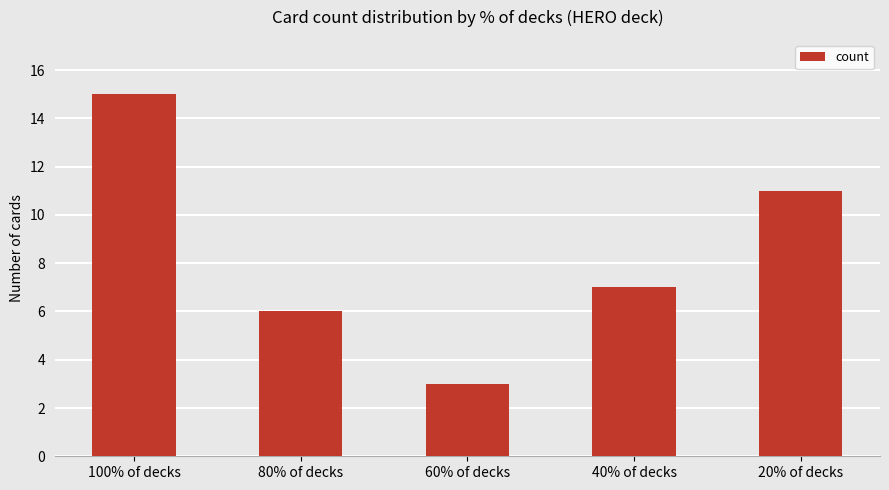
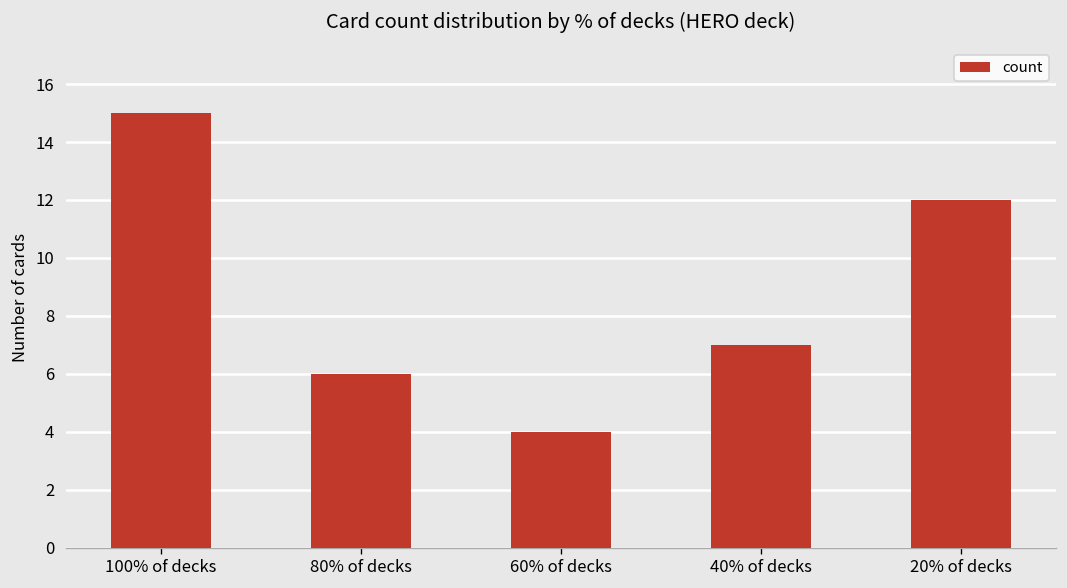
60% of decks: 3 -> 4
20% of decks: 11 -> 12
